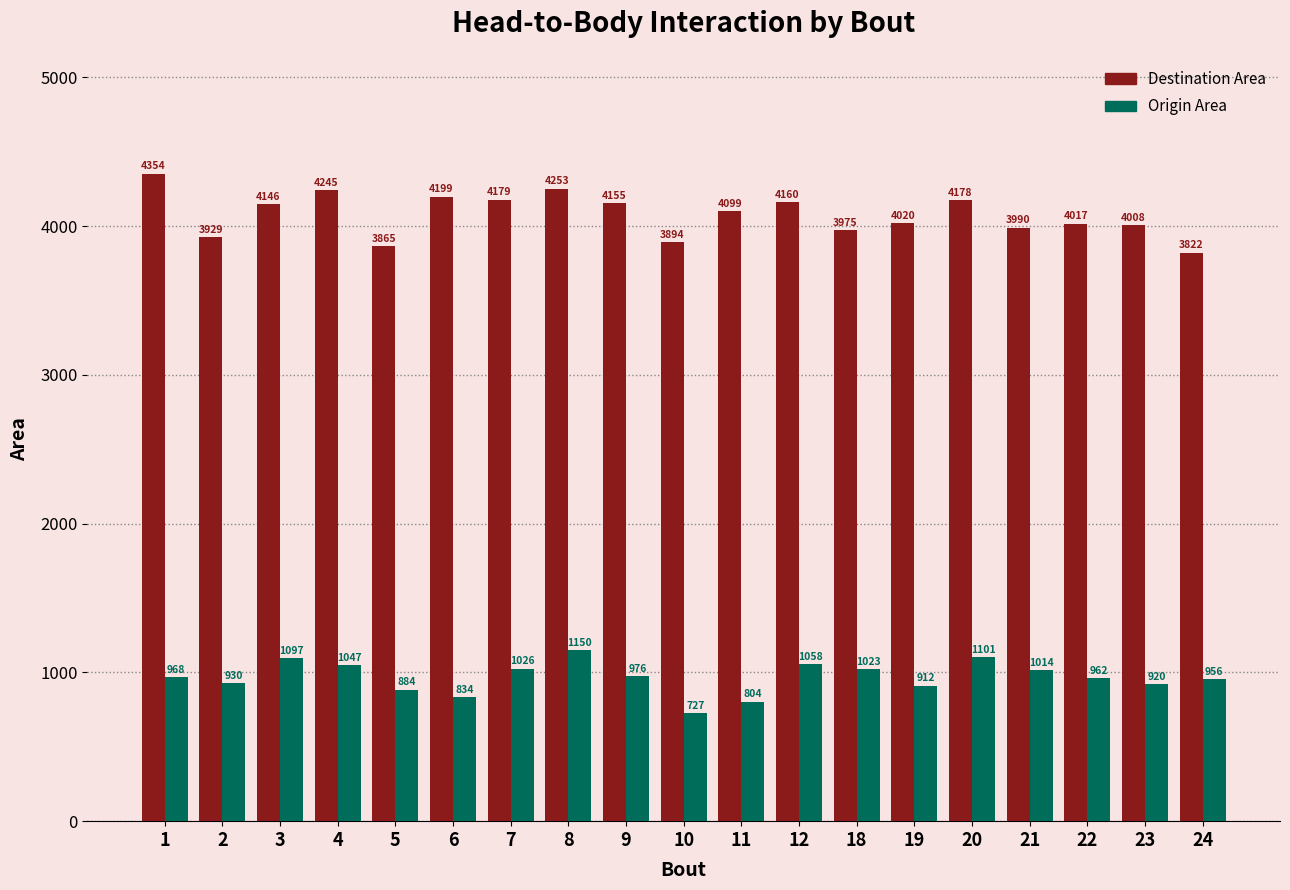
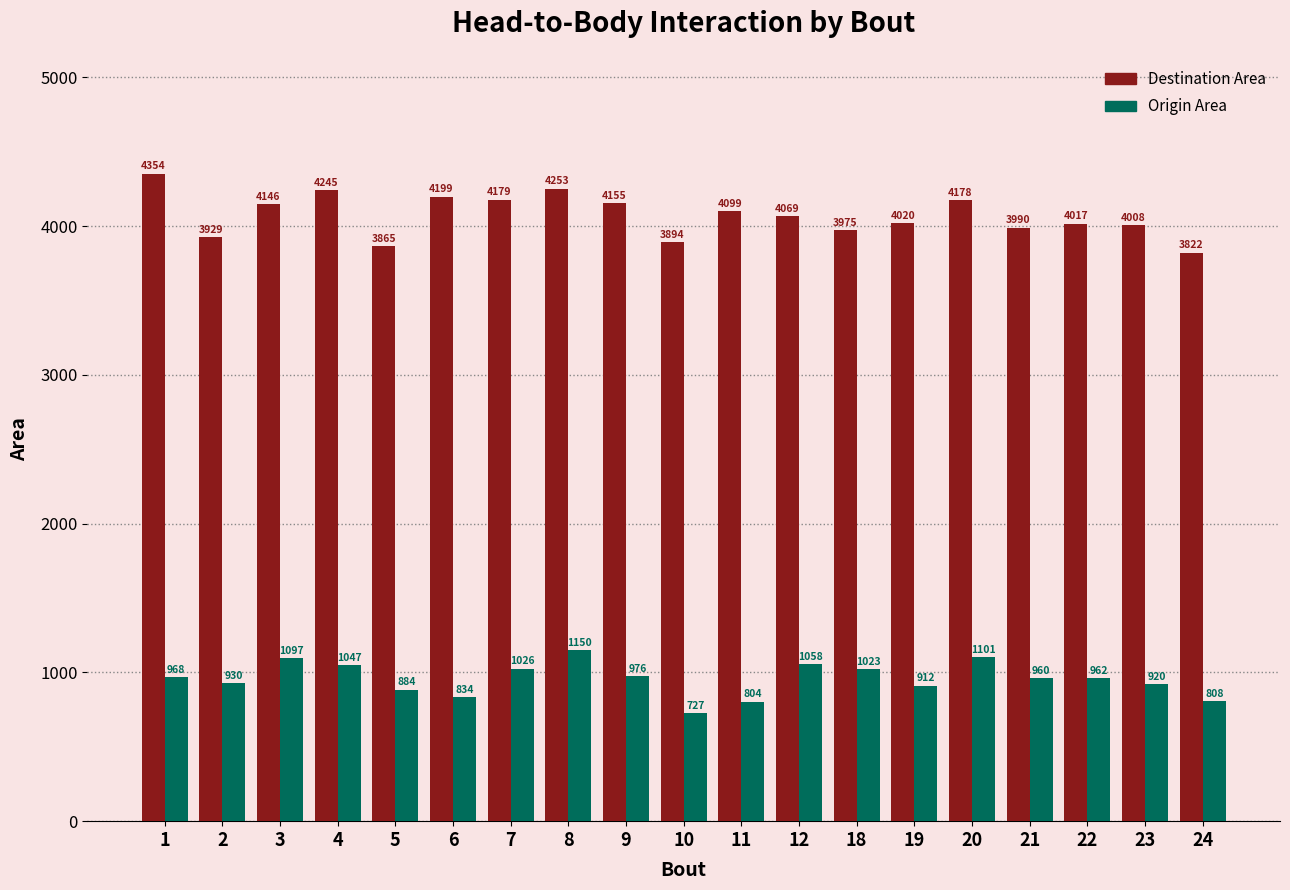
Destination Area, 12: 4160 -> 4069
Origin Area, 21: 1014 -> 960
Origin Area, 24: 956 -> 808
